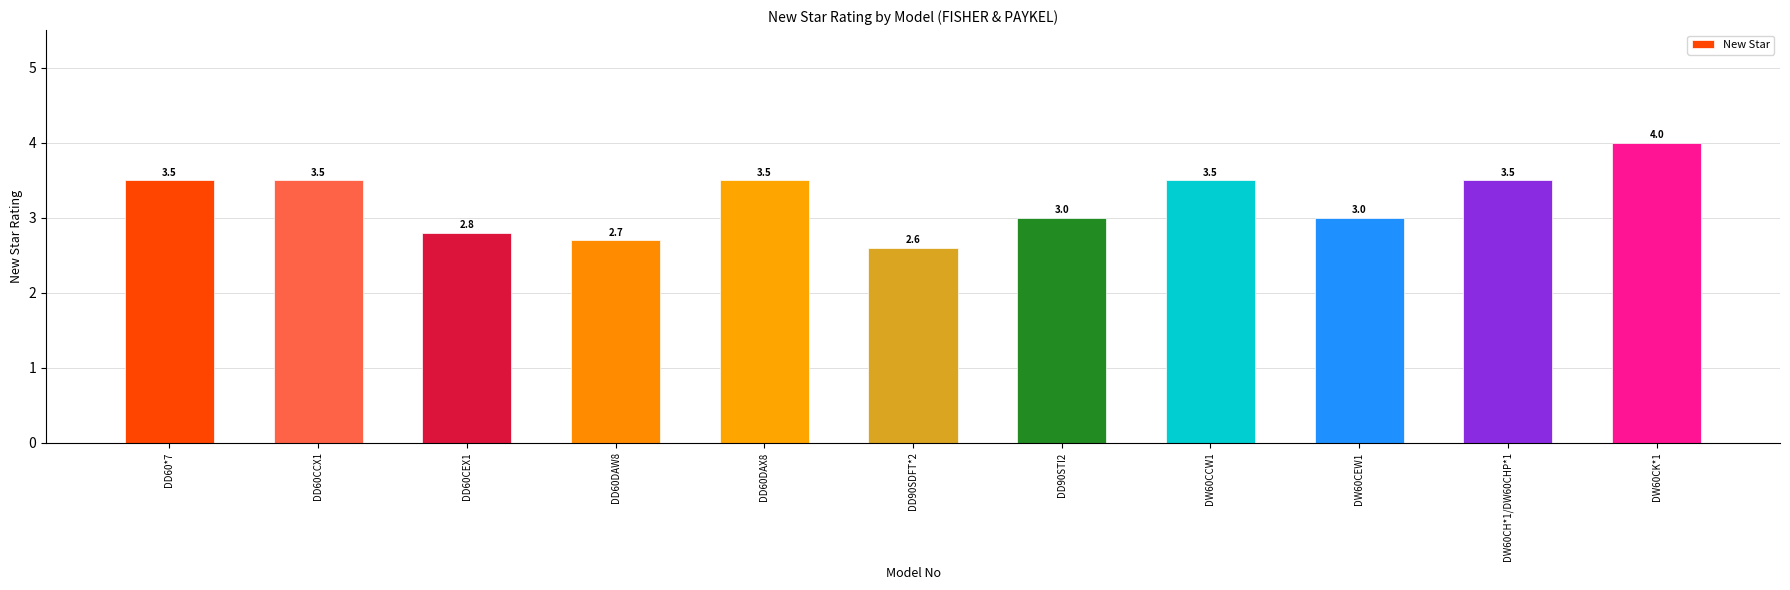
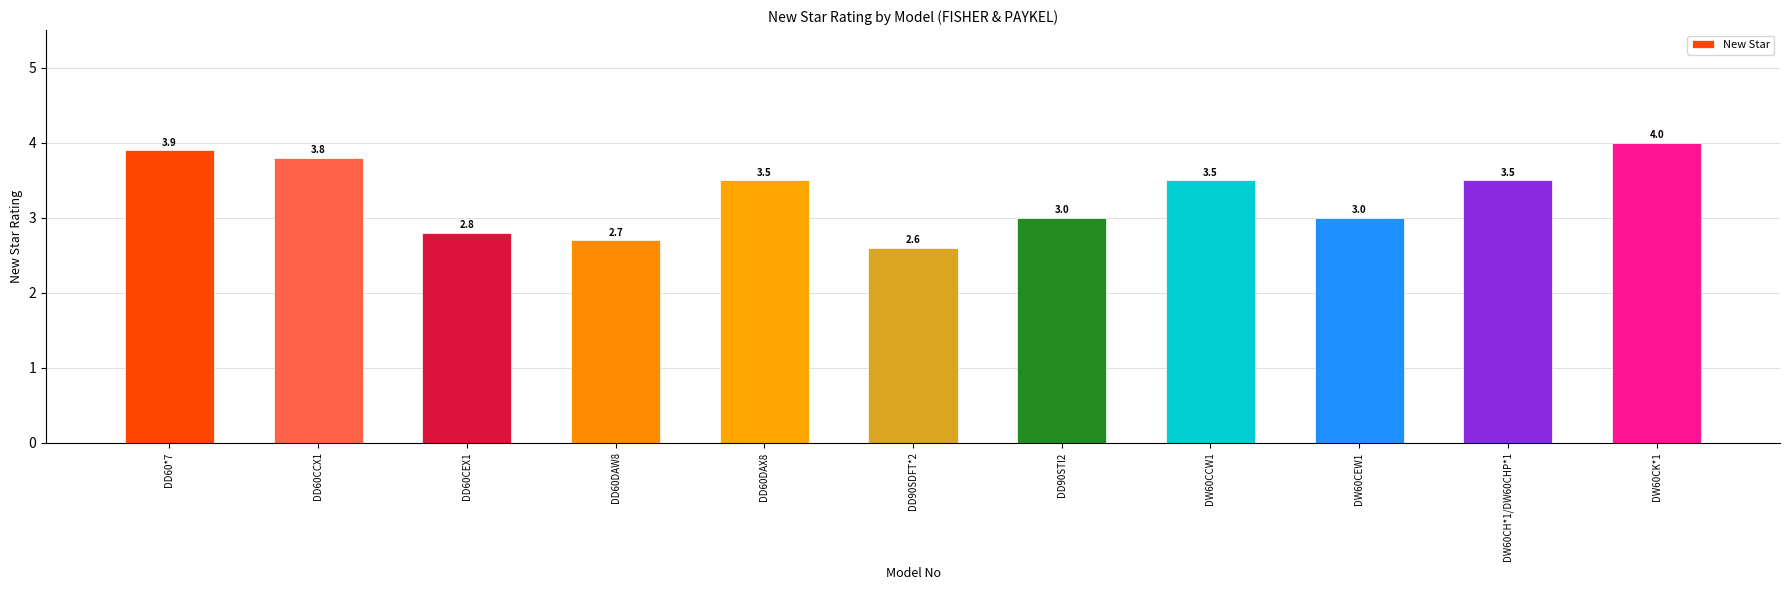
DD60*7: 3.5 -> 3.9
DD60CCX1: 3.5 -> 3.8
